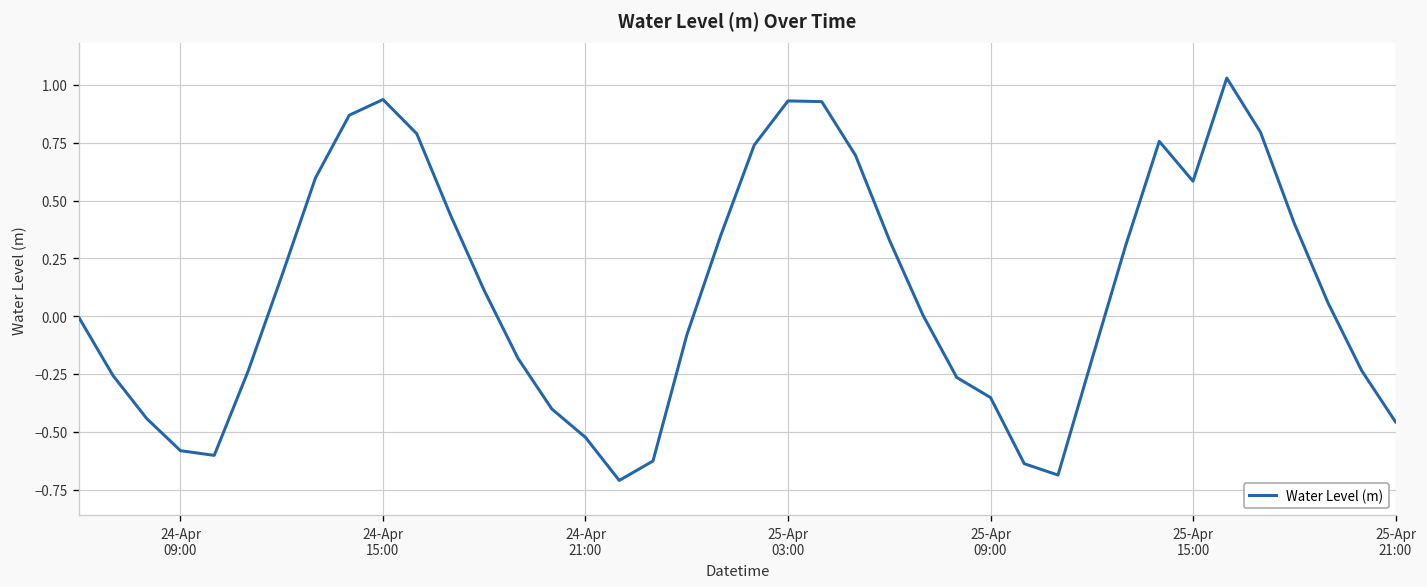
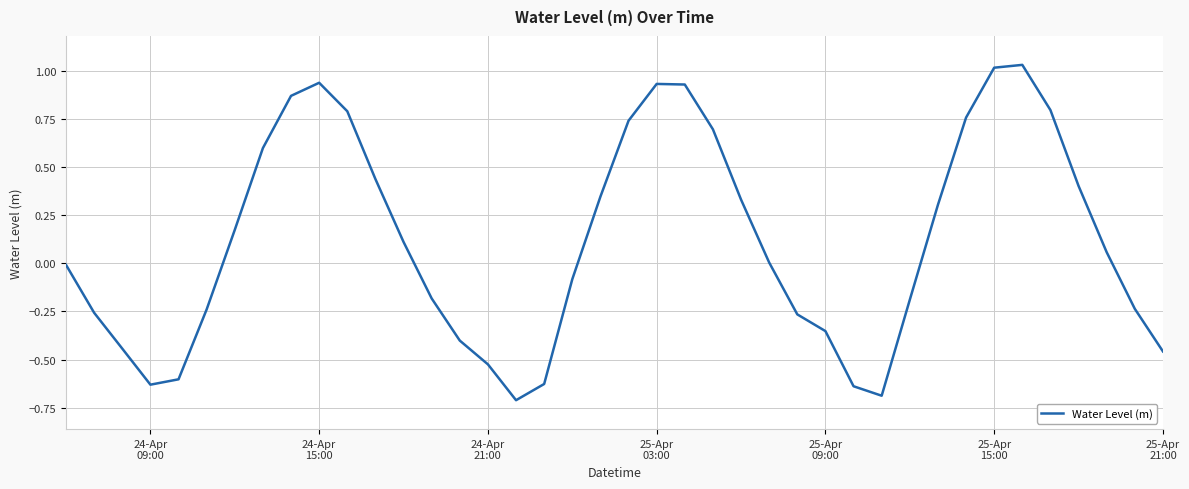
24-Apr 09:00: -0.58 -> -0.63
25-Apr 15:00: 0.58 -> 1.01
